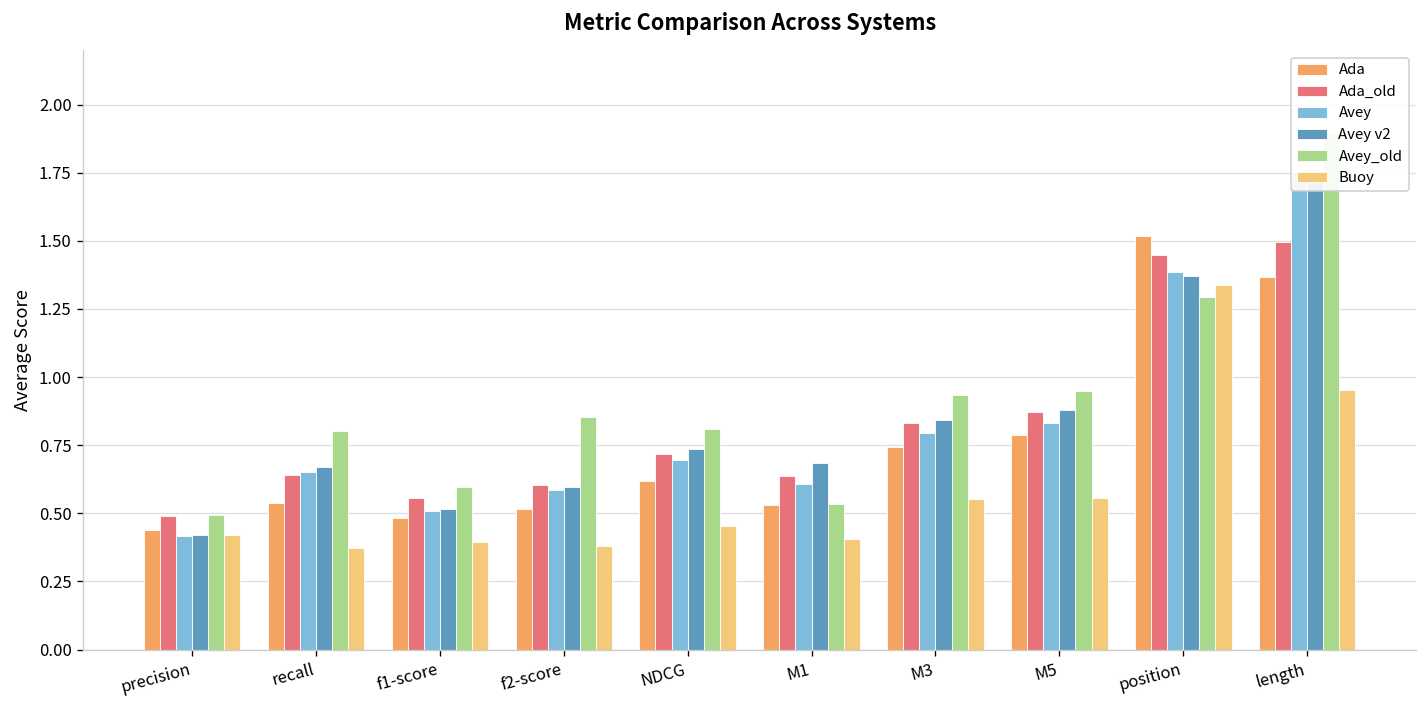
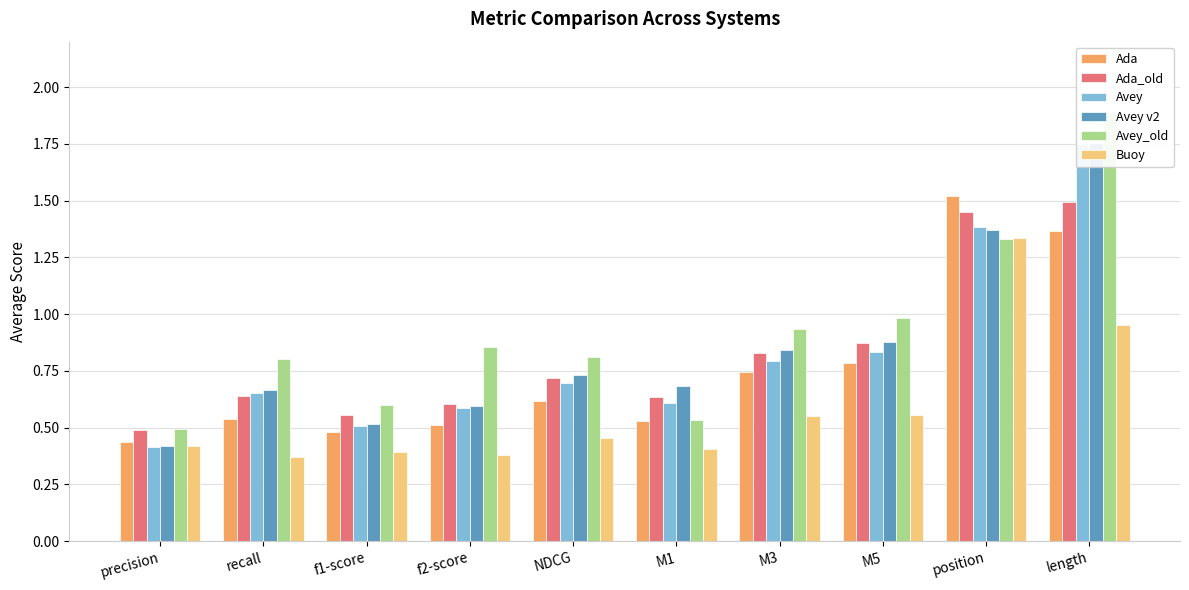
Avey_old, M5: 0.95 -> 0.98
Avey_old, position: 1.29 -> 1.33
